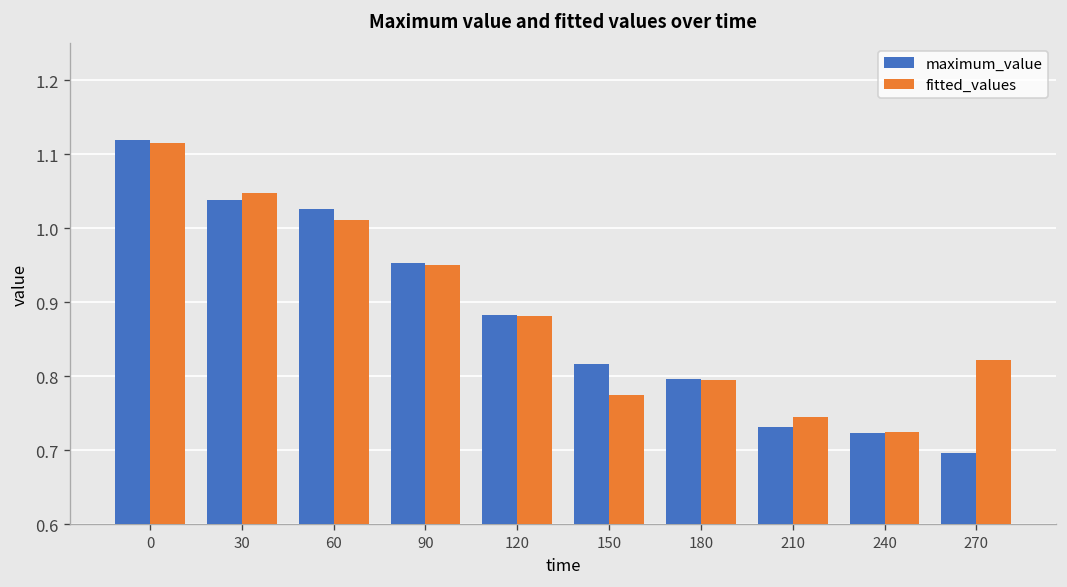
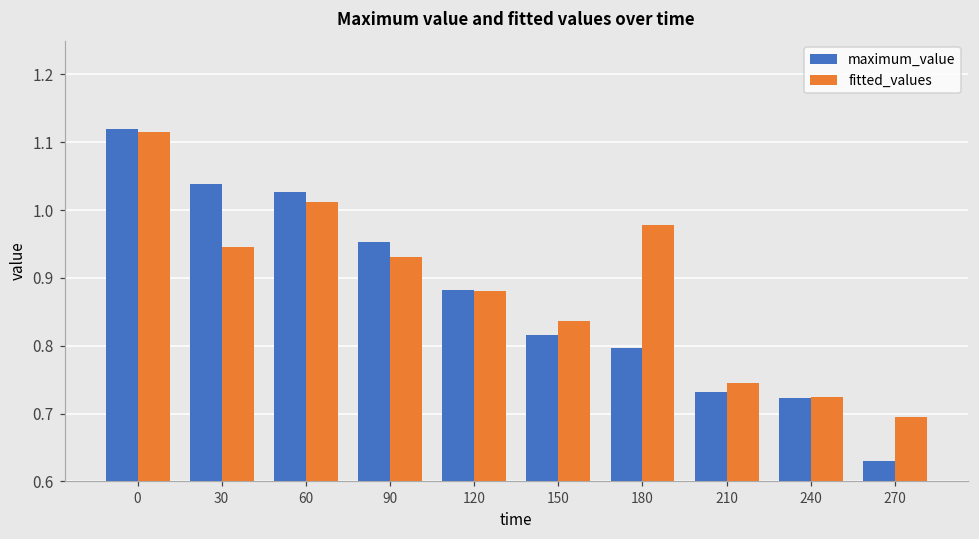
fitted_values, 30: 1.05 -> 0.95
fitted_values, 90: 0.95 -> 0.93
fitted_values, 150: 0.78 -> 0.84
fitted_values, 180: 0.80 -> 0.98
maximum_value, 270: 0.70 -> 0.63
fitted_values, 270: 0.82 -> 0.69
